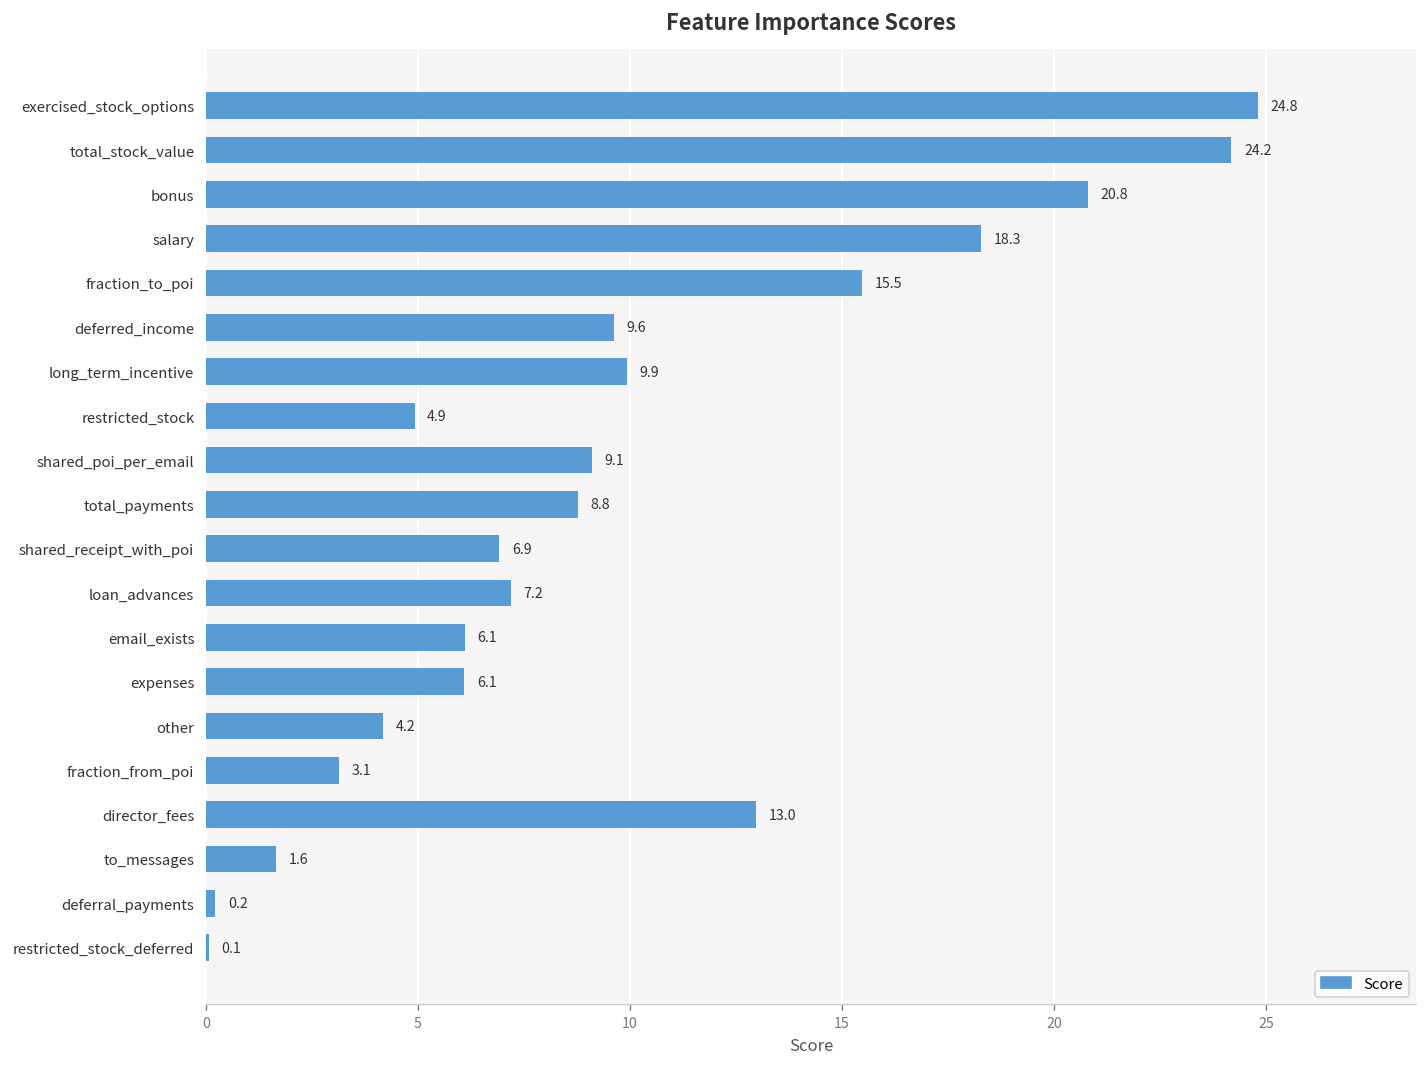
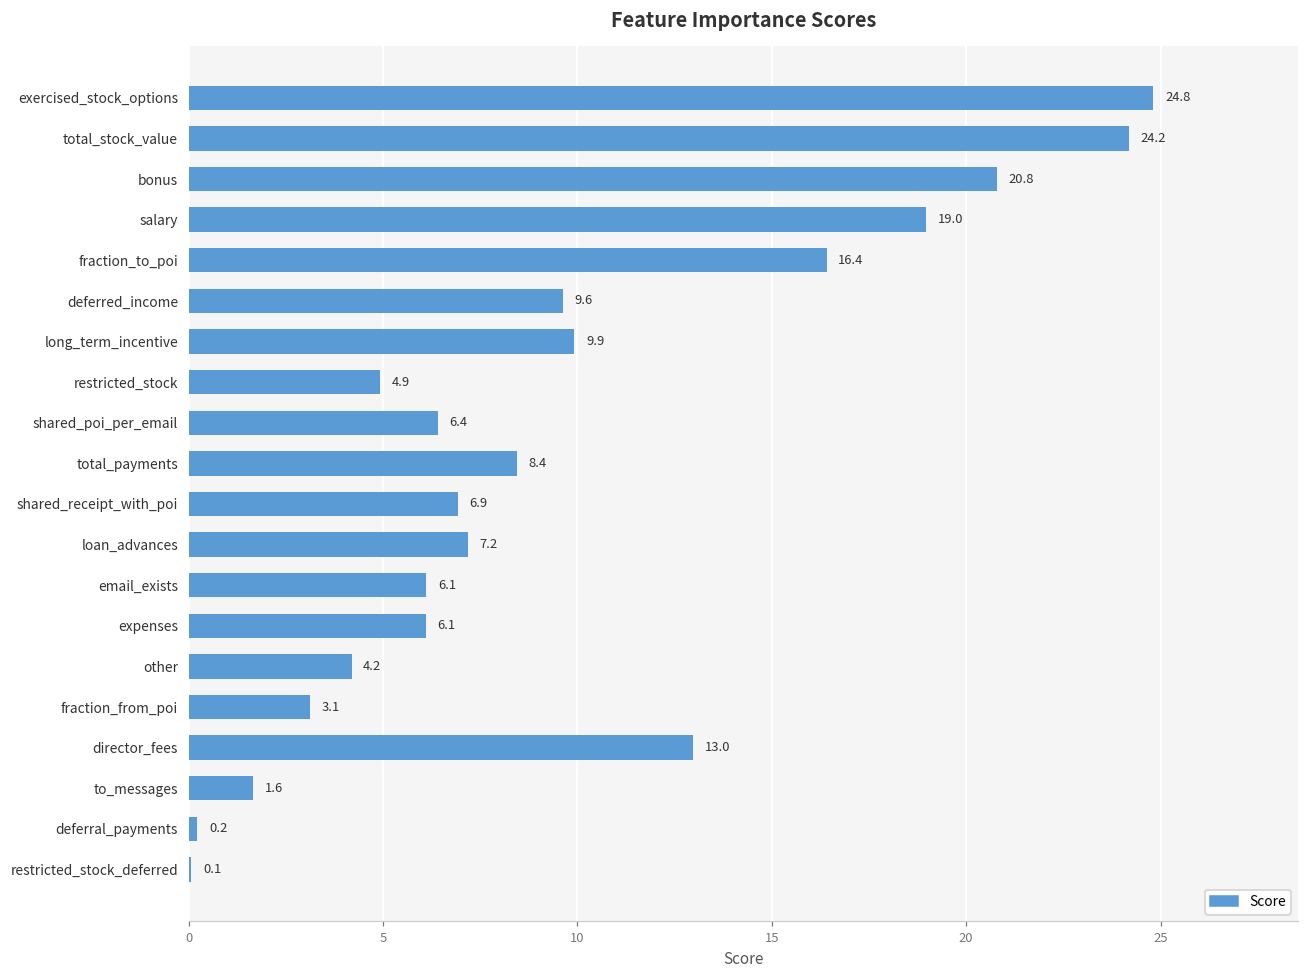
salary: 18.3 -> 19.0
fraction_to_poi: 15.5 -> 16.4
shared_poi_per_email: 9.1 -> 6.4
total_payments: 8.8 -> 8.4
